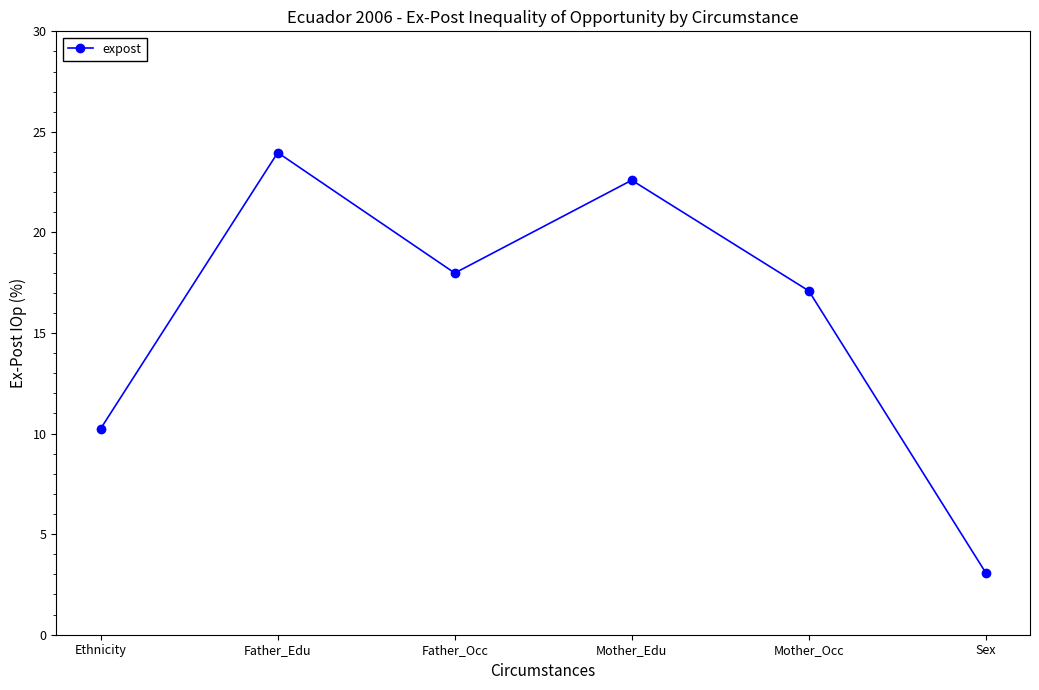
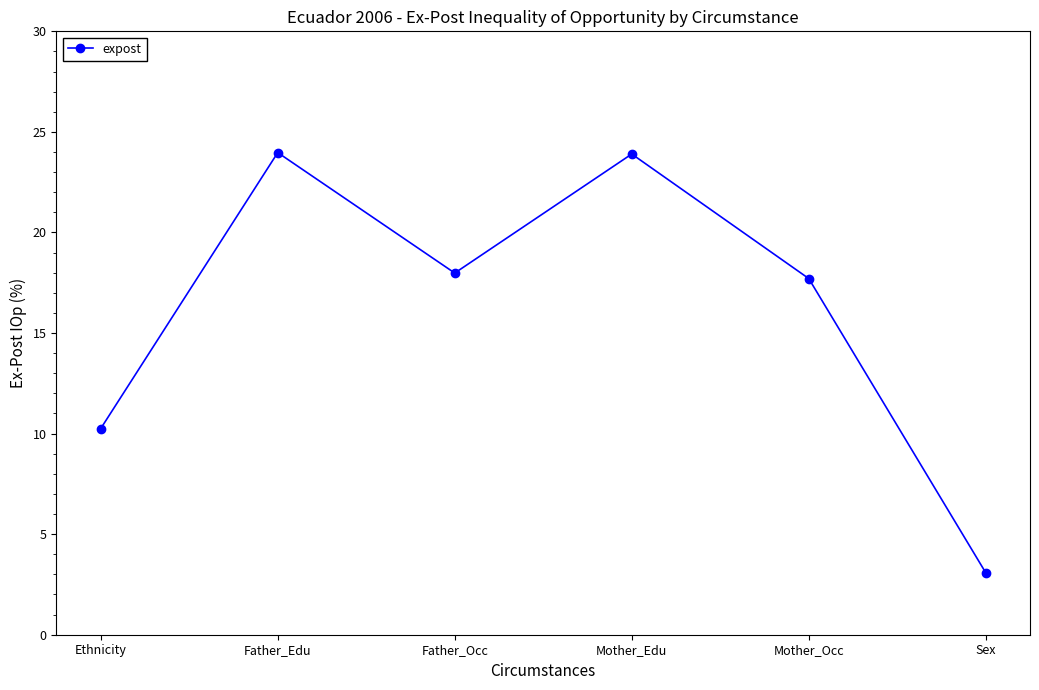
Mother_Edu: 22.6 -> 23.9
Mother_Occ: 17.1 -> 17.7
